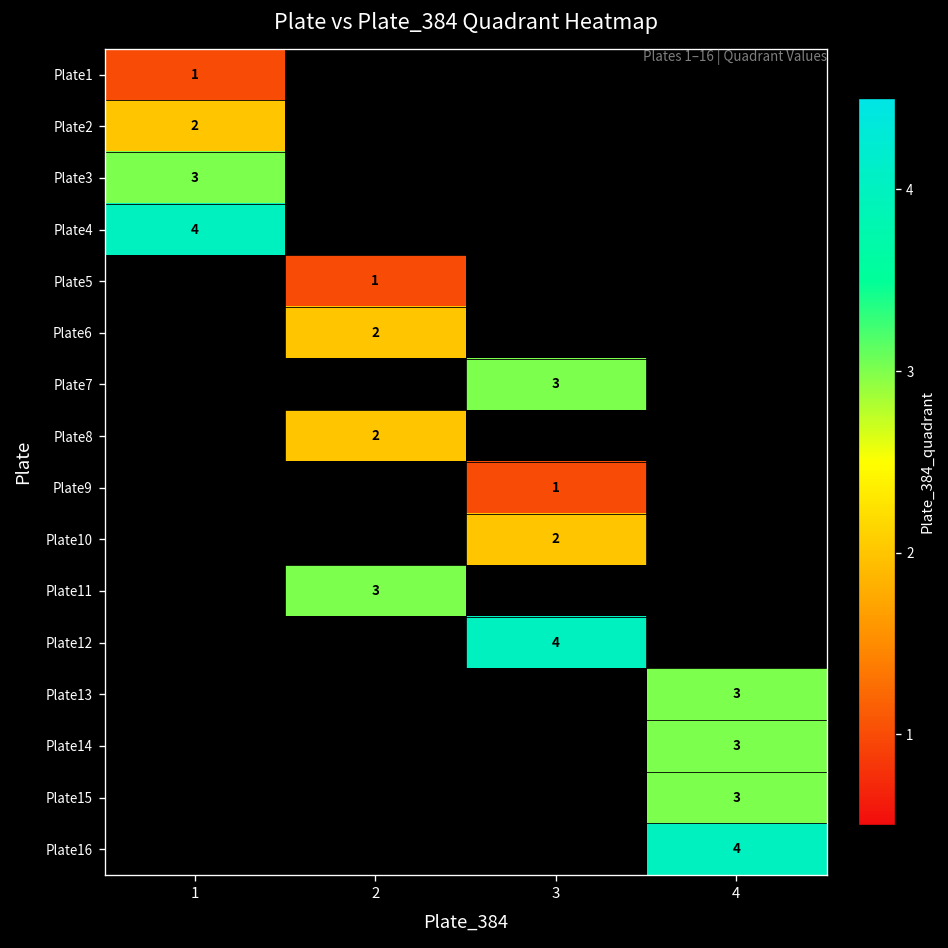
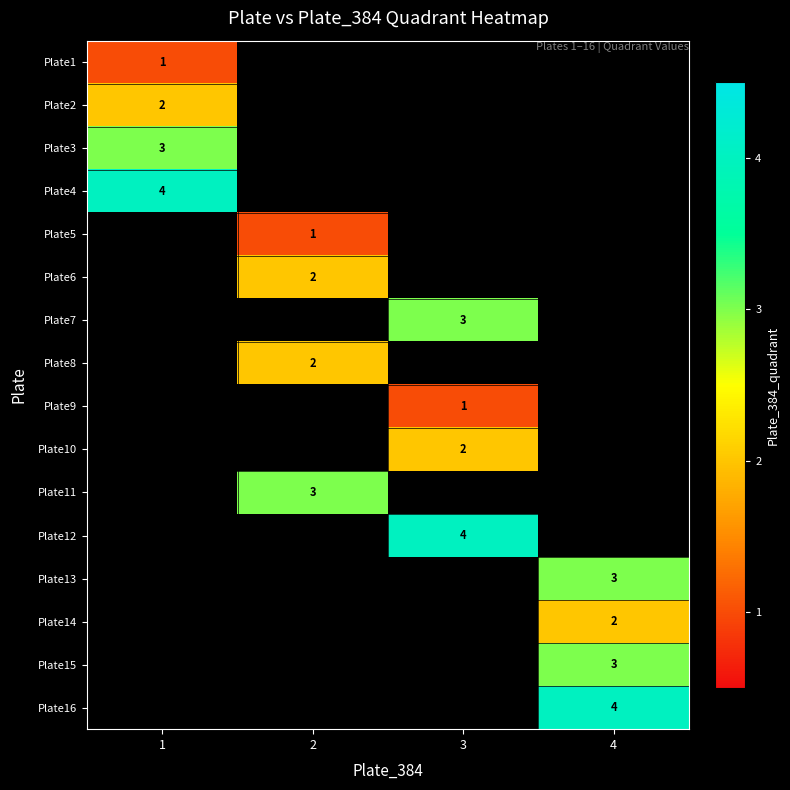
Plate14, 4: 3 -> 2
